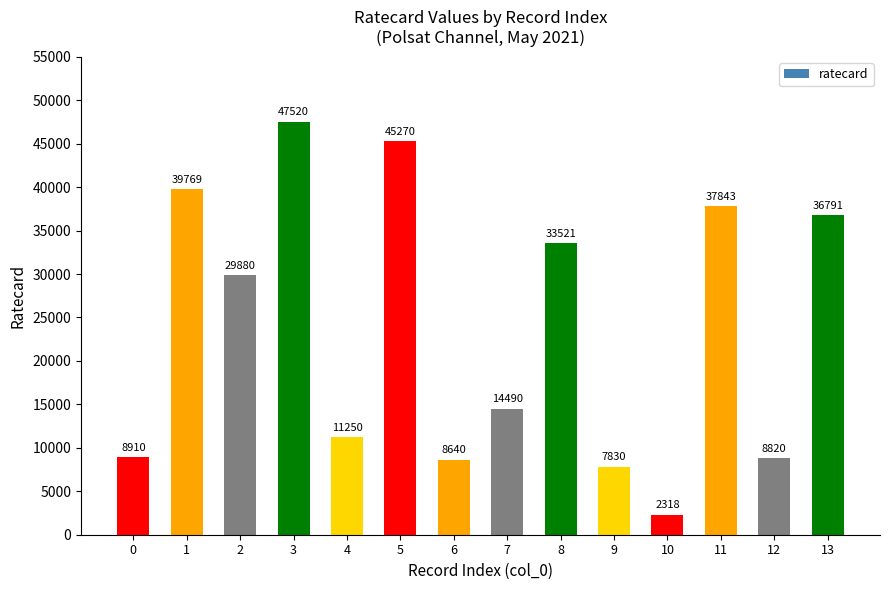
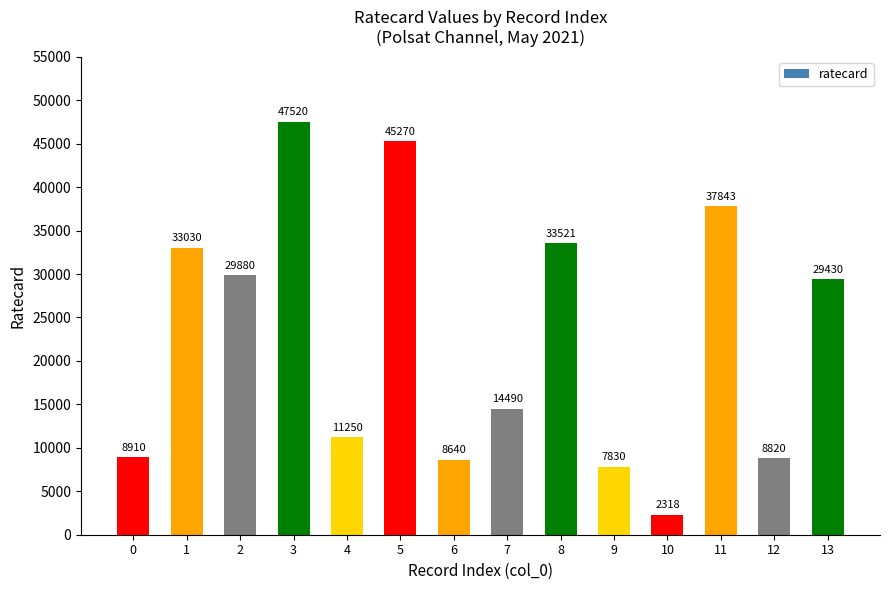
1: 39769 -> 33030
13: 36791 -> 29430
